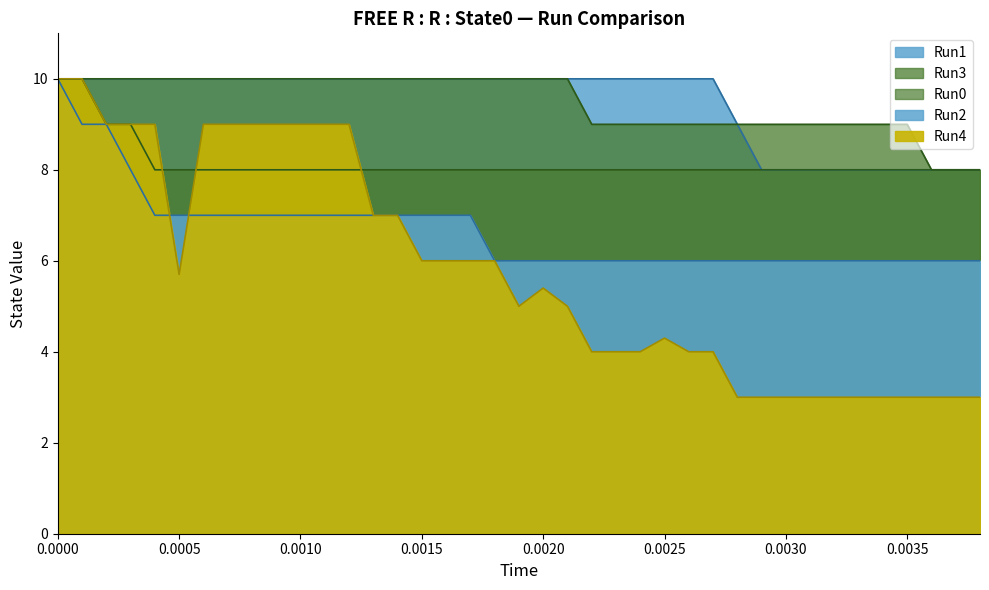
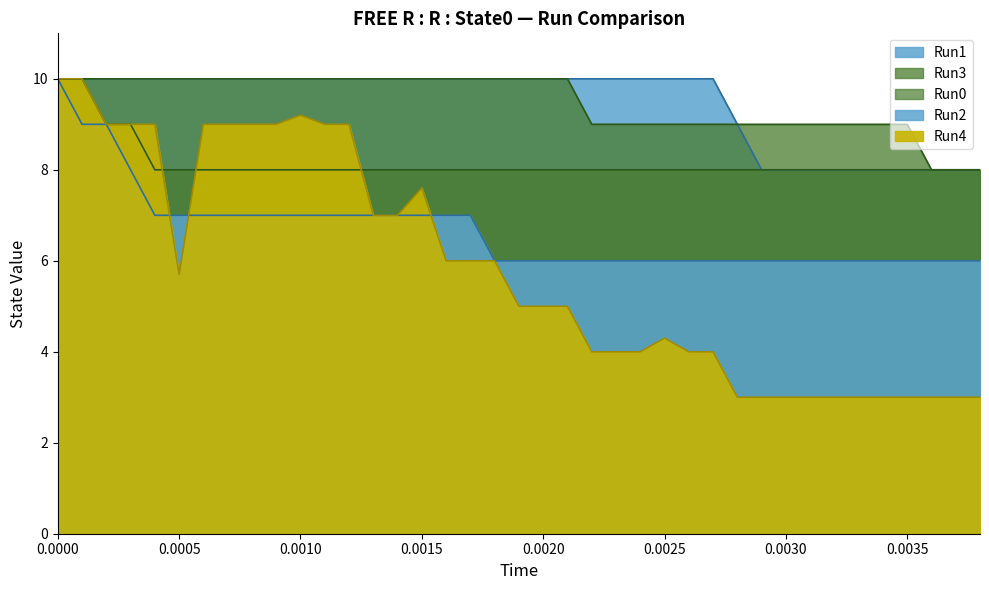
Run4, 0.0010: 9.0 -> 9.2
Run4, 0.0015: 6.0 -> 7.6
Run4, 0.0020: 5.4 -> 5.0
